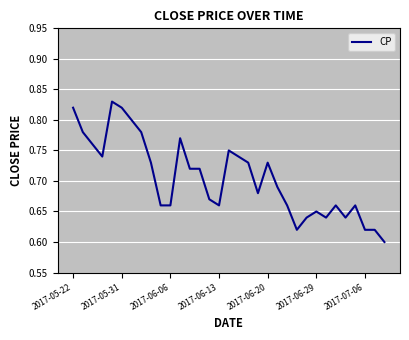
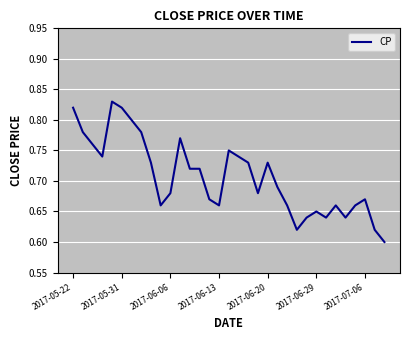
2017-06-06: 0.66 -> 0.68
2017-07-06: 0.62 -> 0.67
